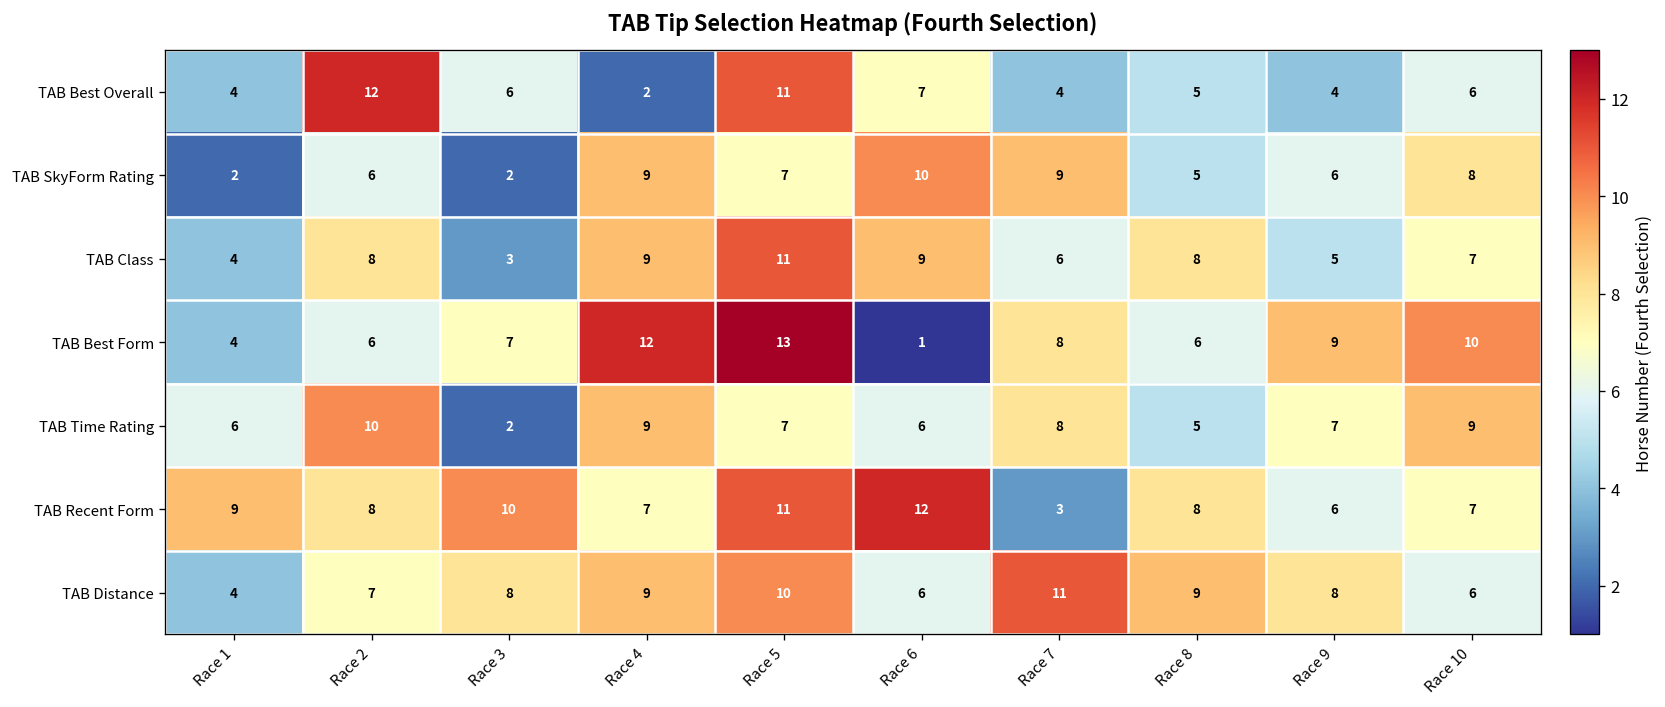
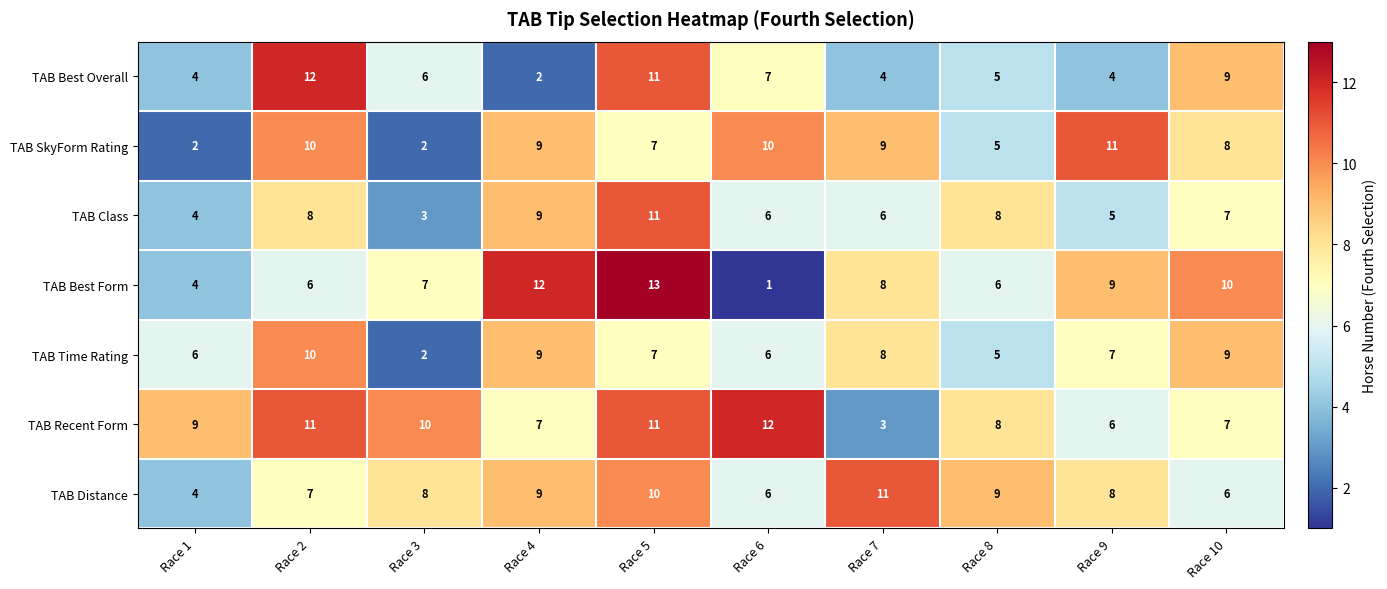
TAB Best Overall, Race 10: 6 -> 9
TAB SkyForm Rating, Race 2: 6 -> 10
TAB SkyForm Rating, Race 9: 6 -> 11
TAB Class, Race 6: 9 -> 6
TAB Recent Form, Race 2: 8 -> 11
